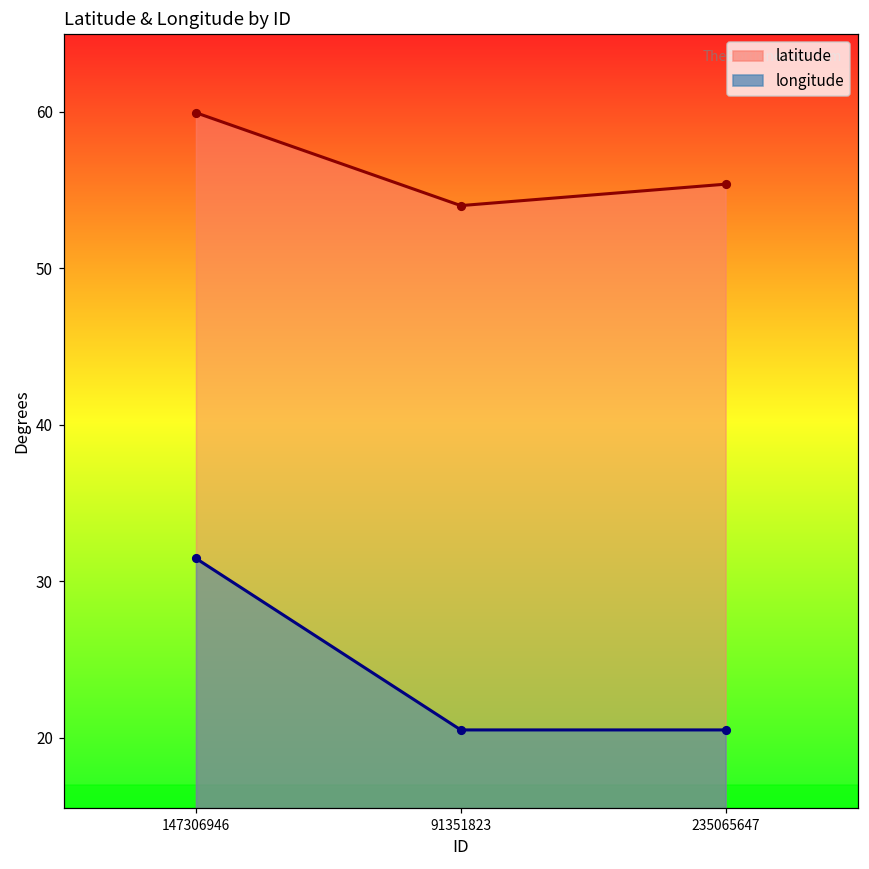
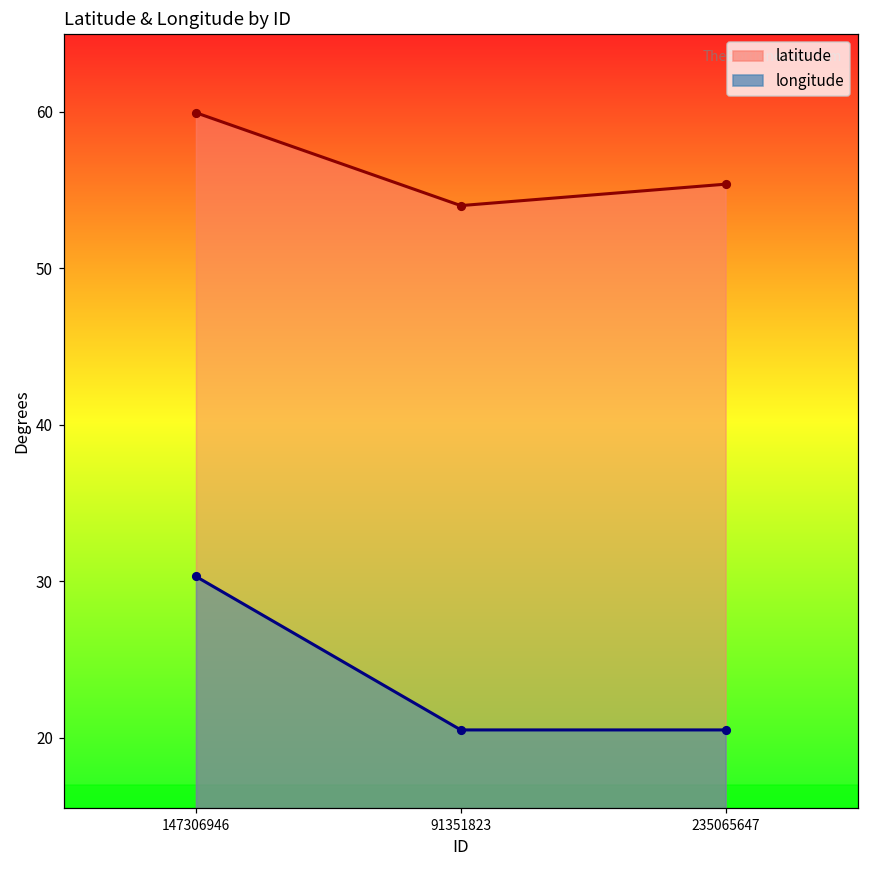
longitude, 147306946: 31.5 -> 30.3
